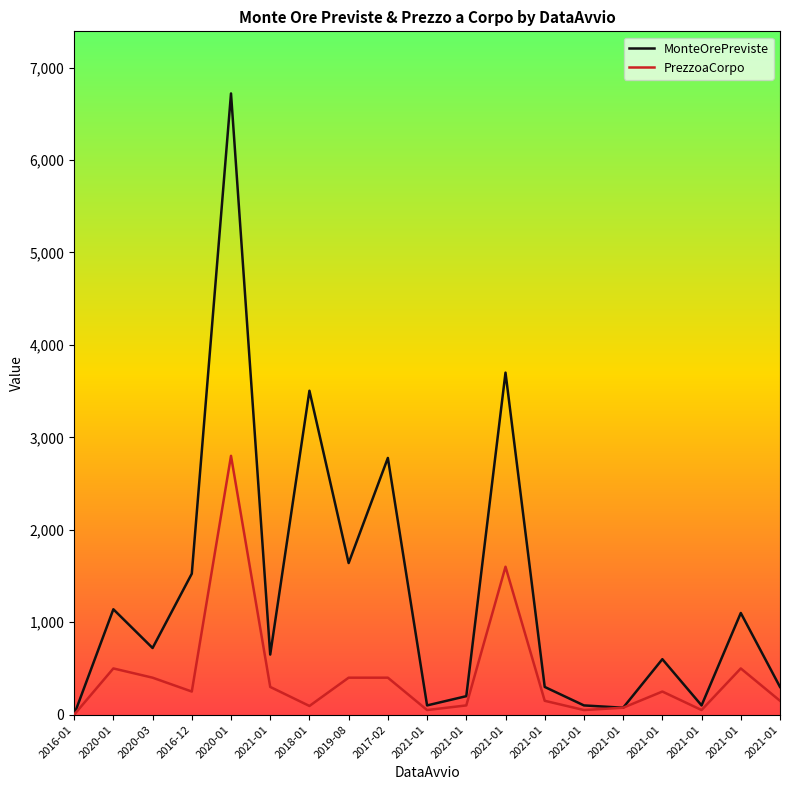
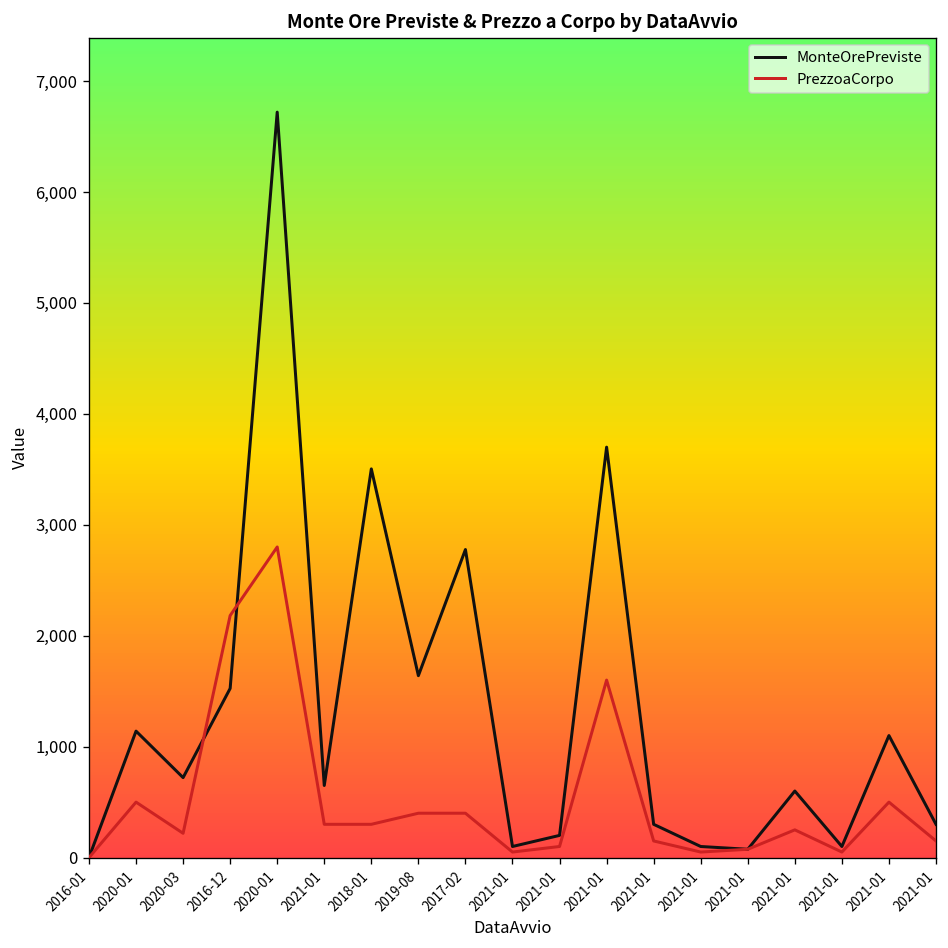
PrezzoaCorpo, 2020-03: 400 -> 200
PrezzoaCorpo, 2016-12: 300 -> 2,200
PrezzoaCorpo, 2018-01: 100 -> 300
